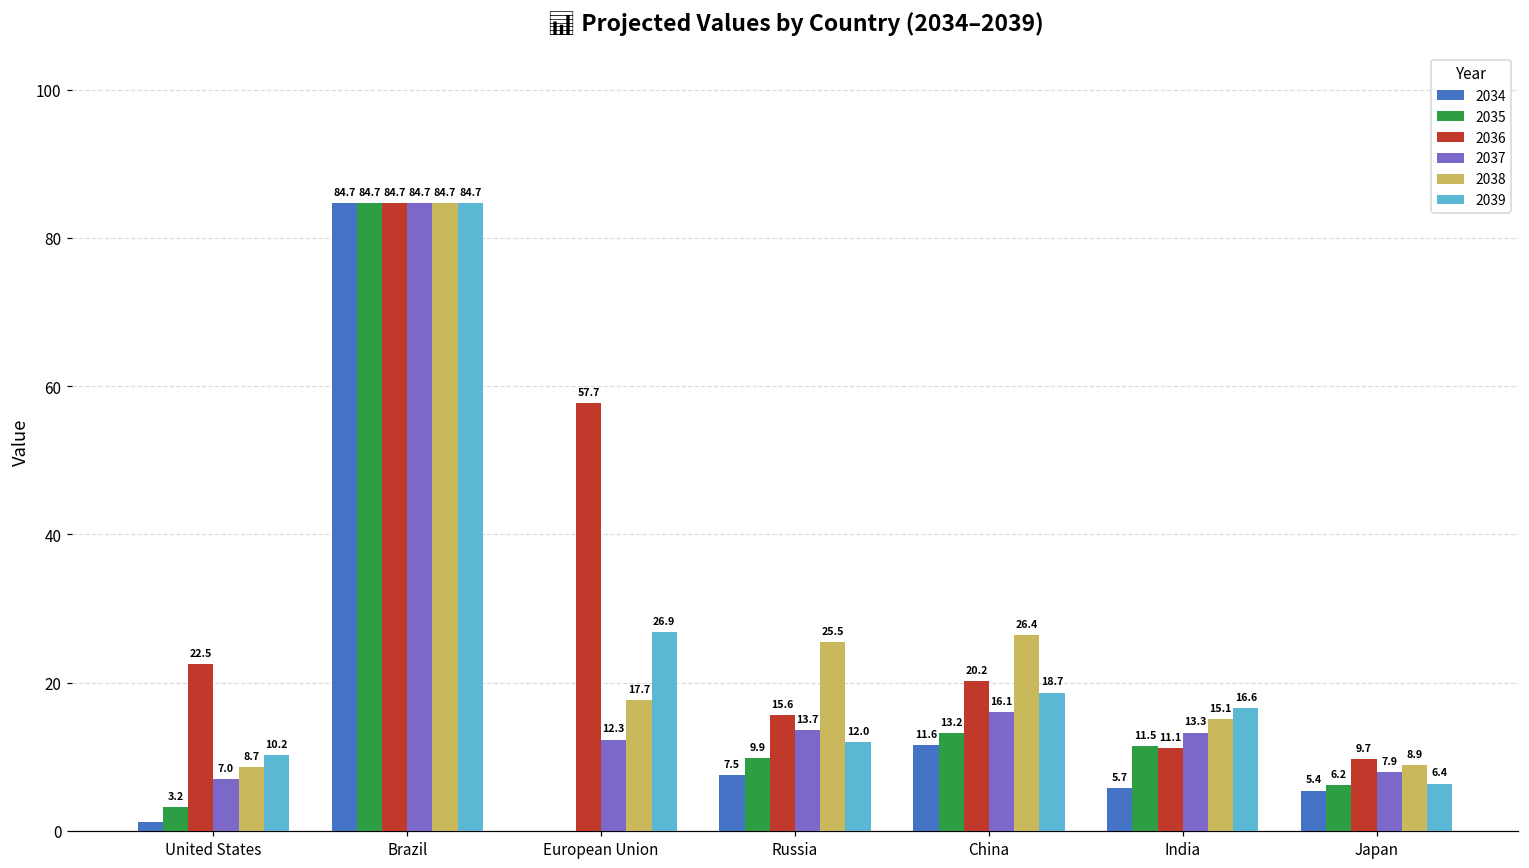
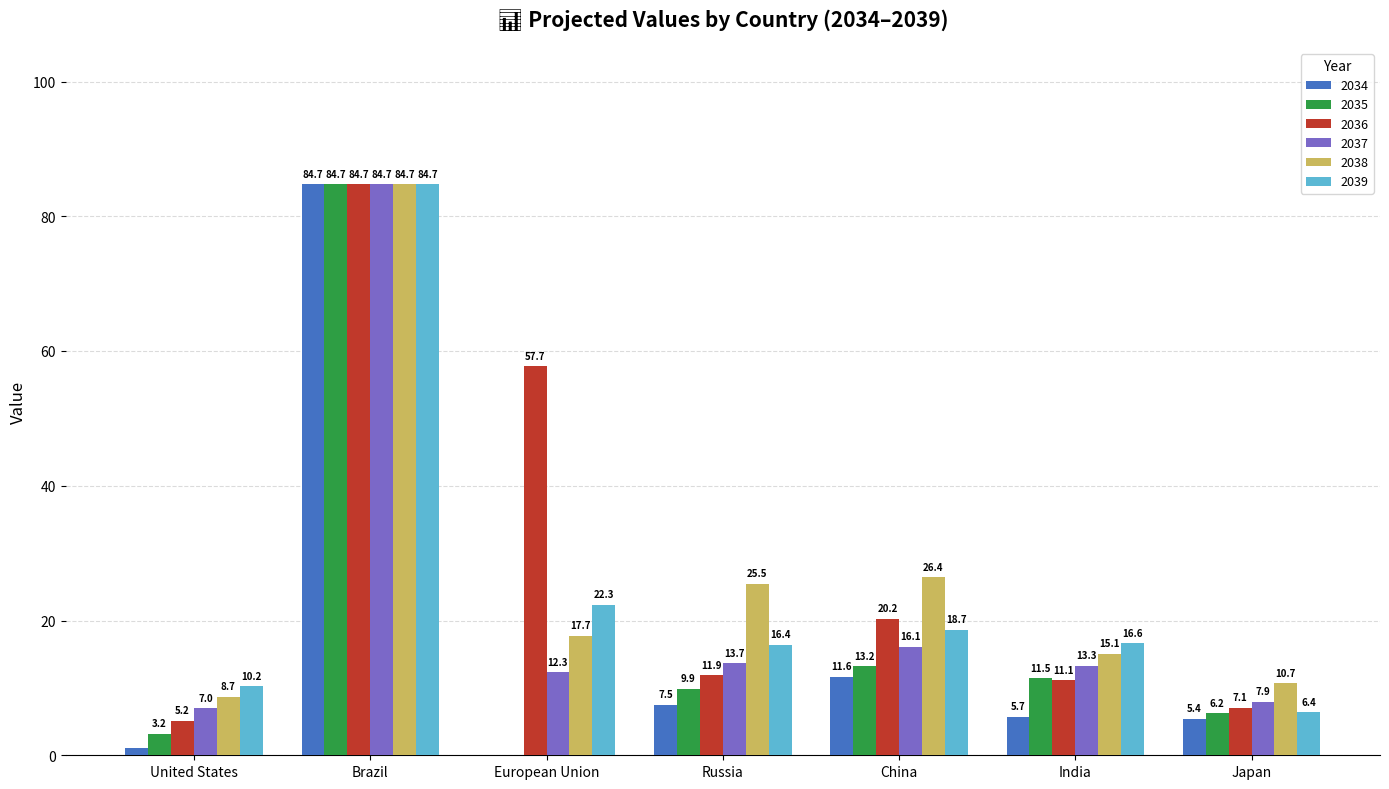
2036, United States: 22.5 -> 5.2
2039, European Union: 26.9 -> 22.3
2036, Russia: 15.6 -> 11.9
2039, Russia: 12.0 -> 16.4
2036, Japan: 9.7 -> 7.1
2038, Japan: 8.9 -> 10.7
